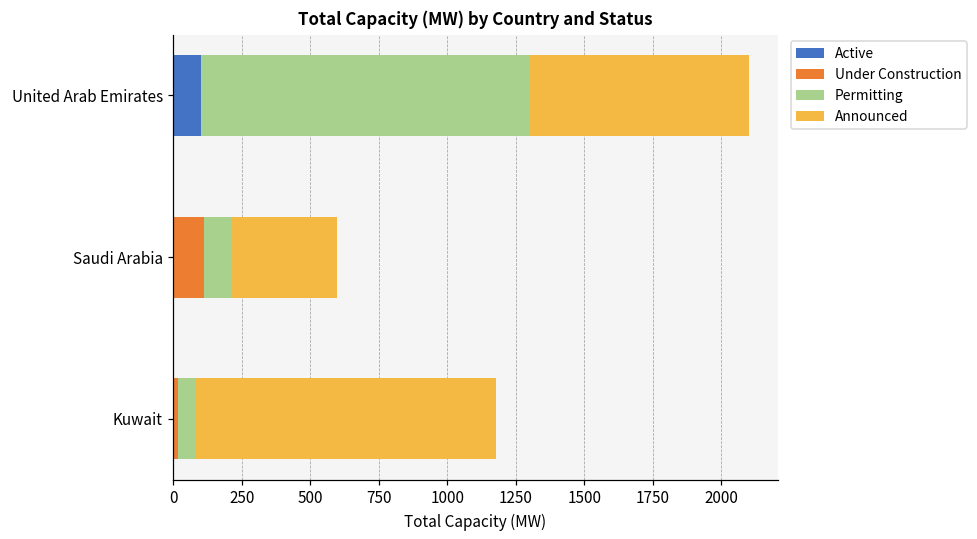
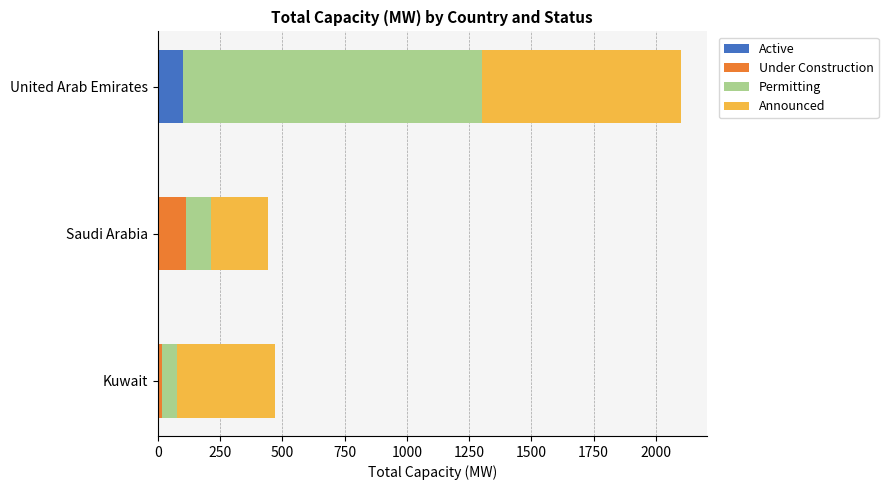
Announced, Saudi Arabia: 390 -> 230
Announced, Kuwait: 1100 -> 390
